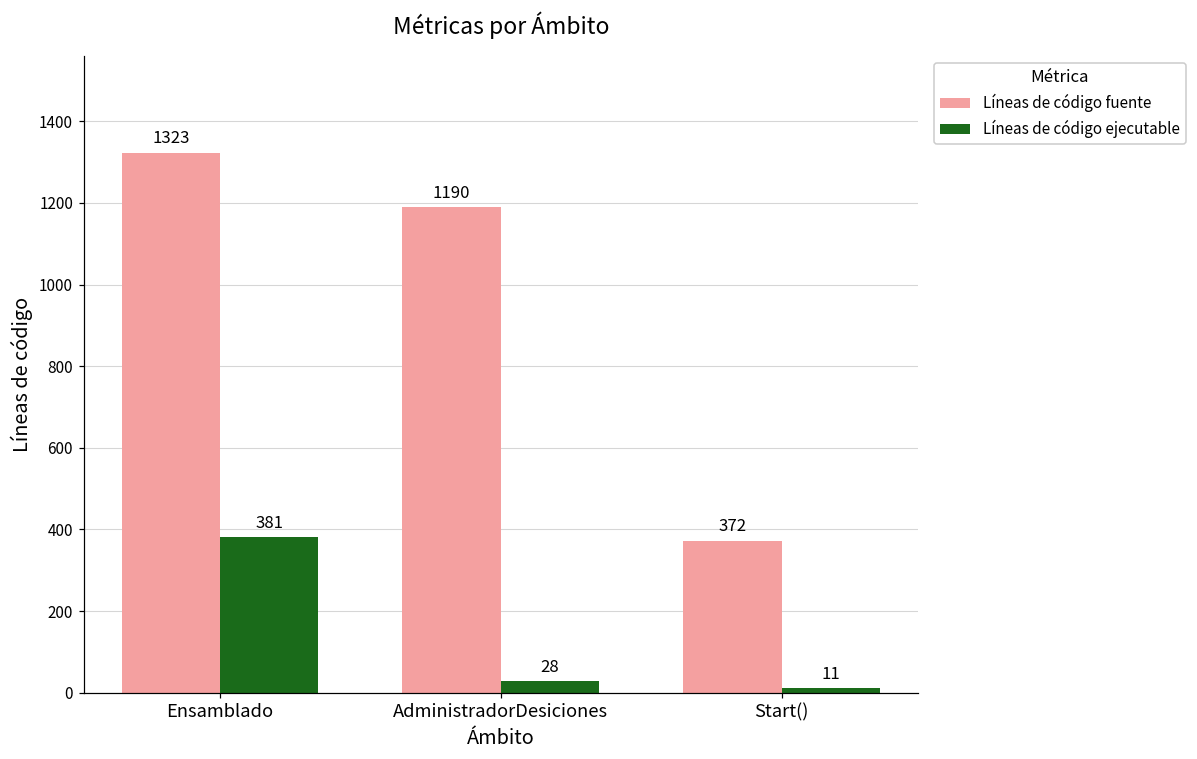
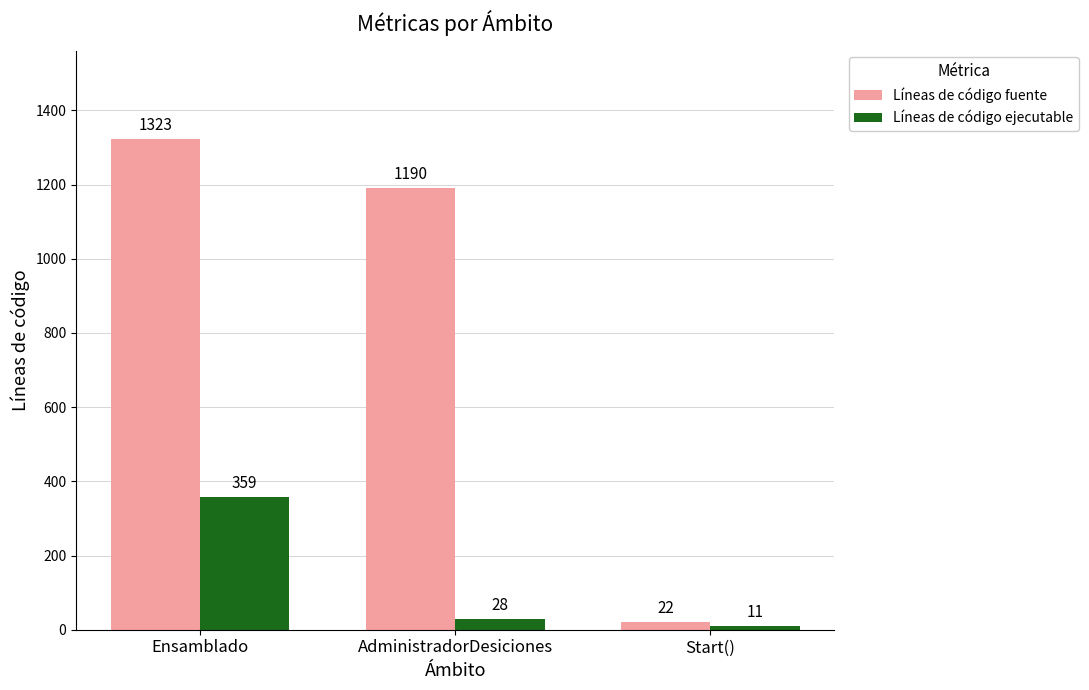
Líneas de código ejecutable, Ensamblado: 381 -> 359
Líneas de código fuente, Start(): 372 -> 22
